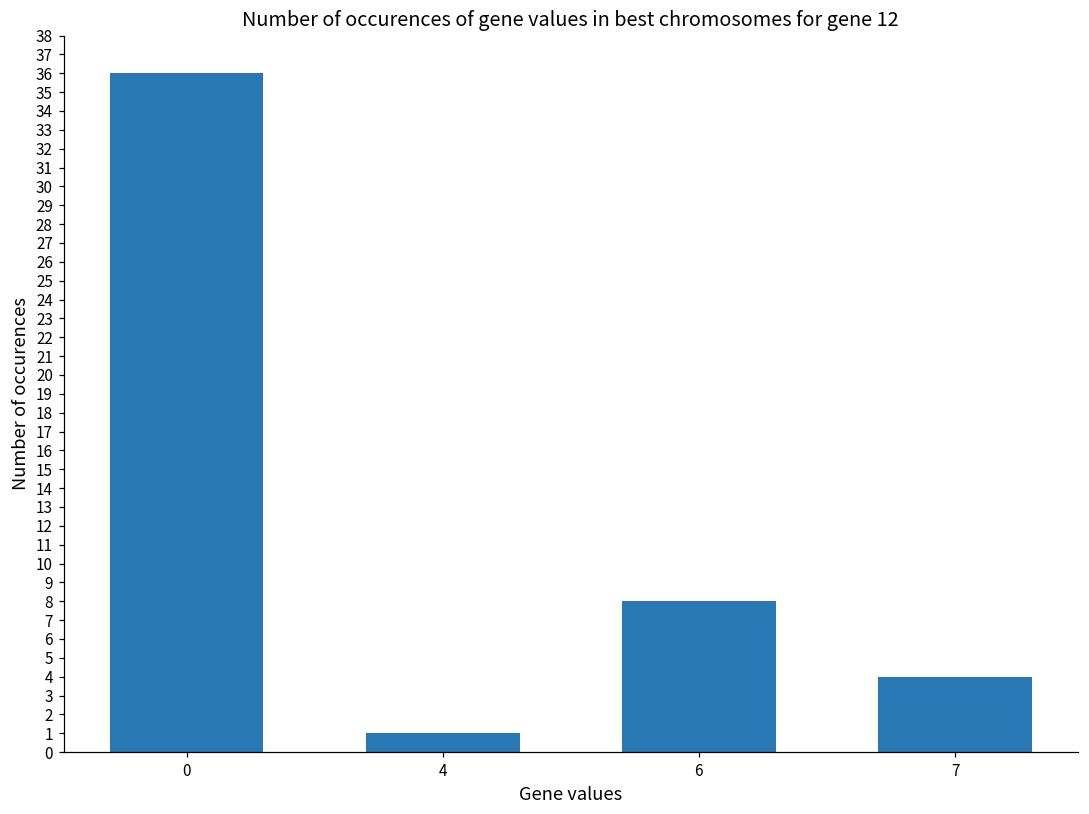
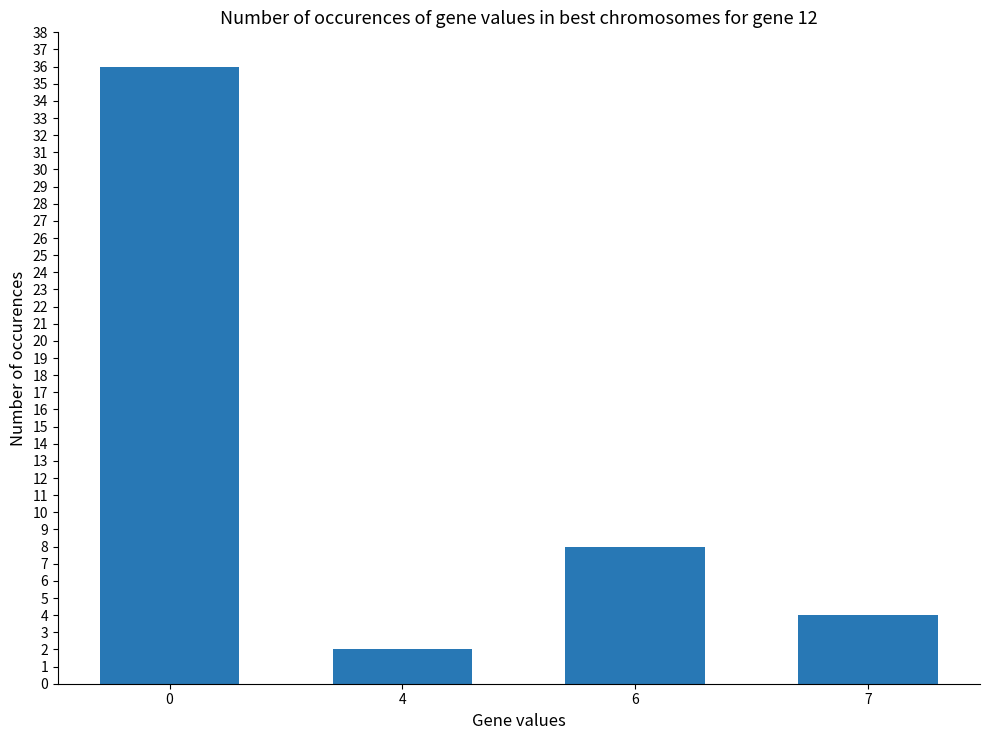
4: 1 -> 2
